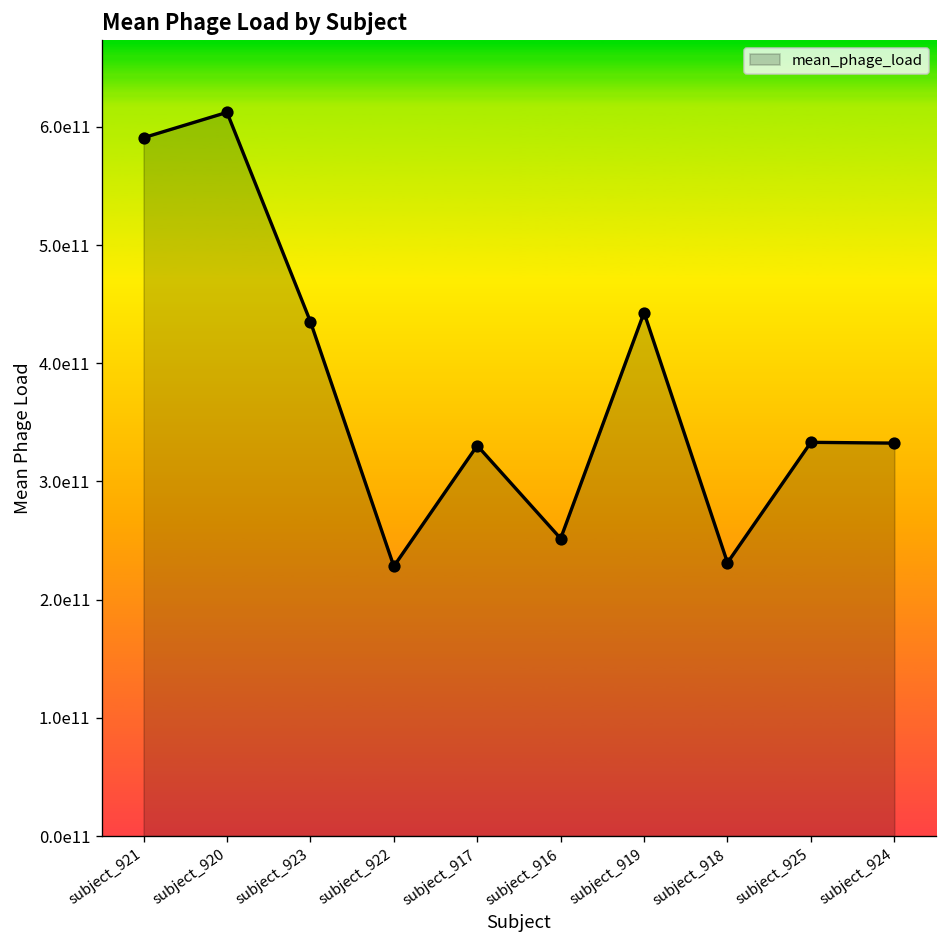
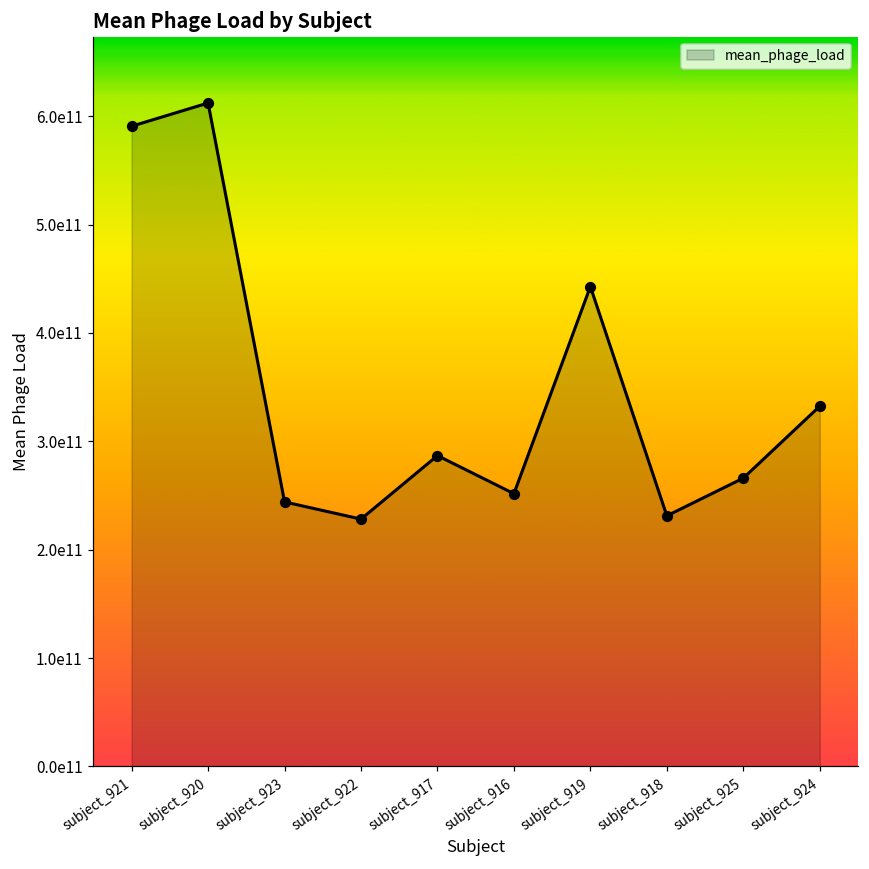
subject_923: 440000000000 -> 240000000000
subject_917: 330000000000 -> 290000000000
subject_925: 330000000000 -> 270000000000
